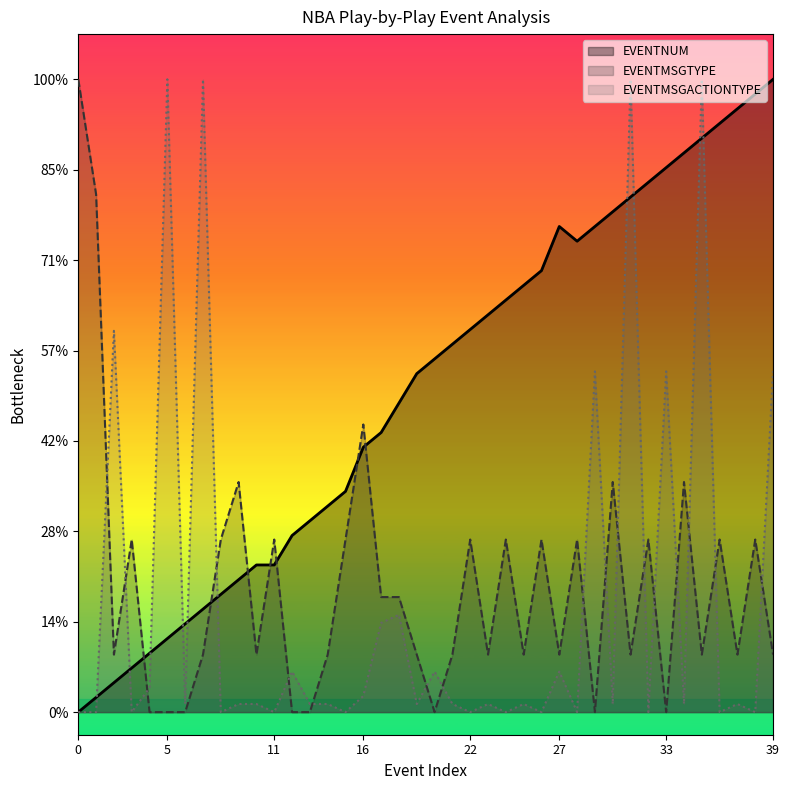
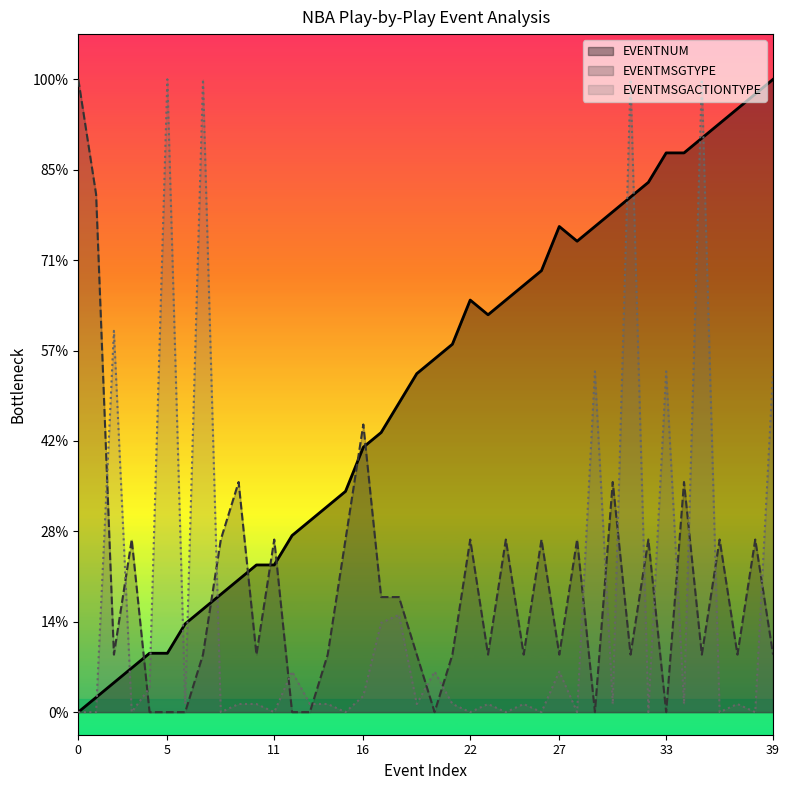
EVENTNUM, 5: 12% -> 9%
EVENTNUM, 22: 60% -> 65%
EVENTNUM, 33: 86% -> 88%
